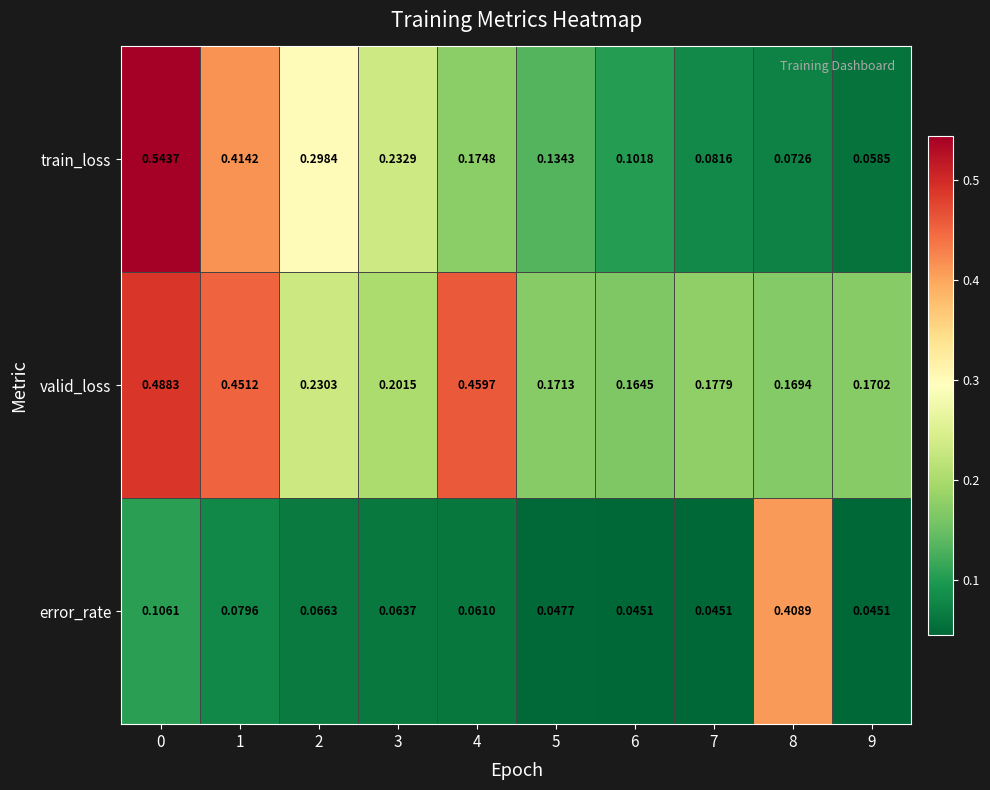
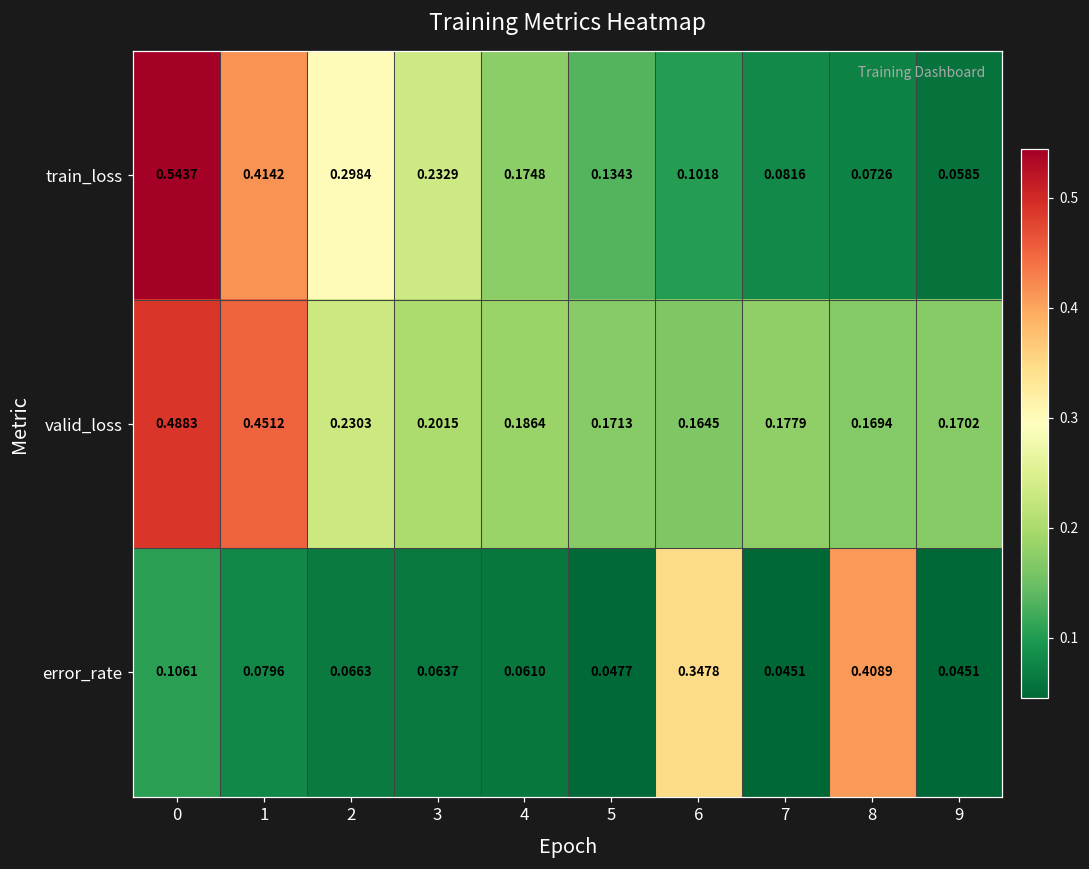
valid_loss, 4: 0.4597 -> 0.1864
error_rate, 6: 0.0451 -> 0.3478
